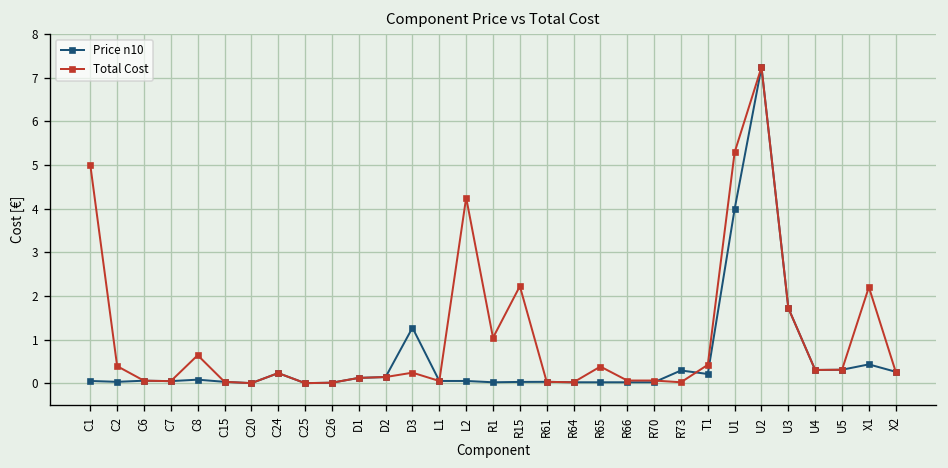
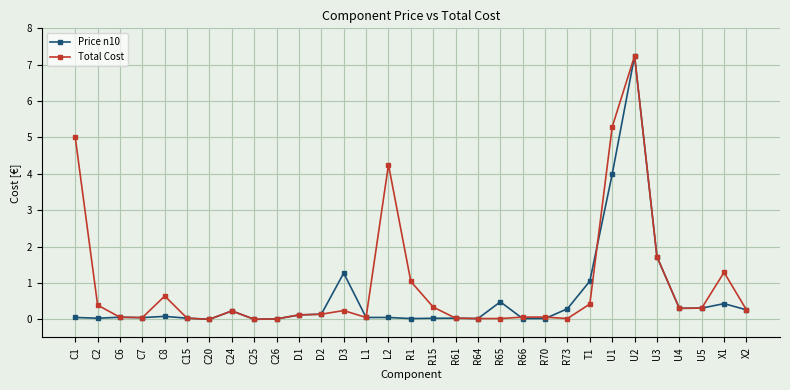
Total Cost, R15: 2.2 -> 0.3
Price n10, R65: 0.0 -> 0.5
Total Cost, R65: 0.4 -> 0.0
Price n10, T1: 0.2 -> 1.1
Total Cost, X1: 2.2 -> 1.3
